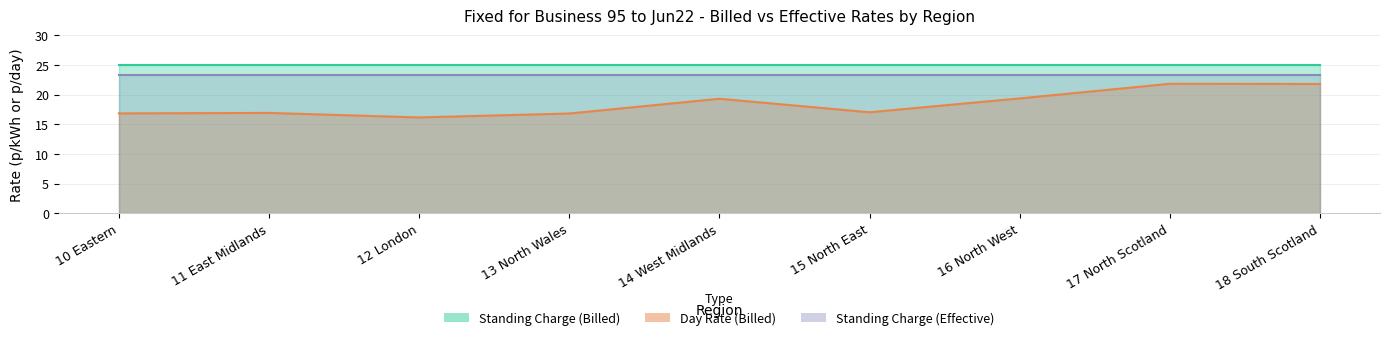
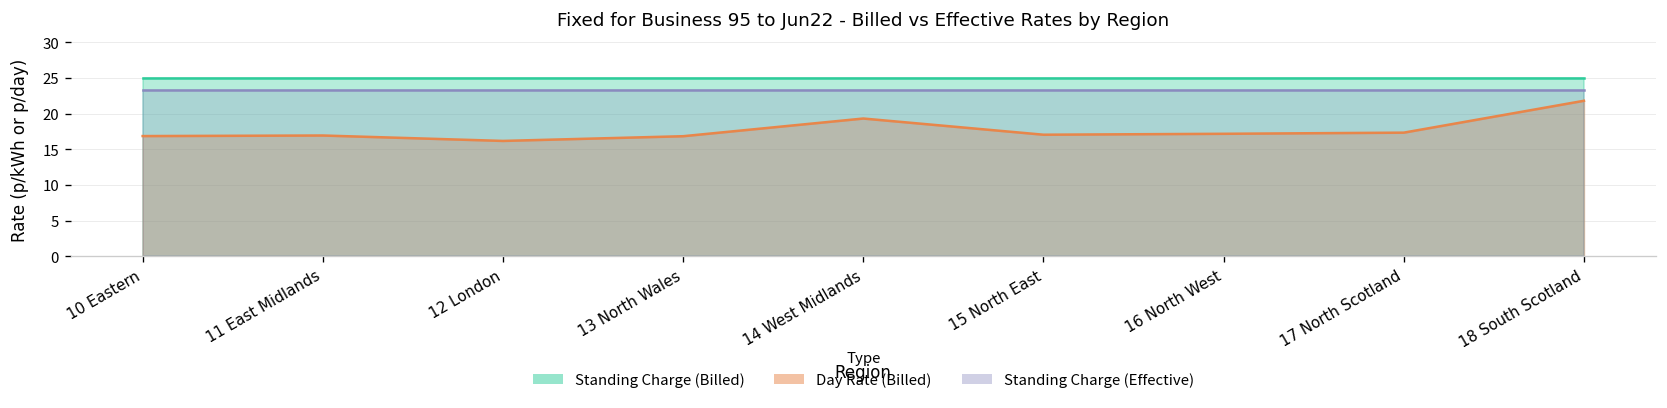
Day Rate (Billed), 16 North West: 19 -> 17
Day Rate (Billed), 17 North Scotland: 22 -> 17
